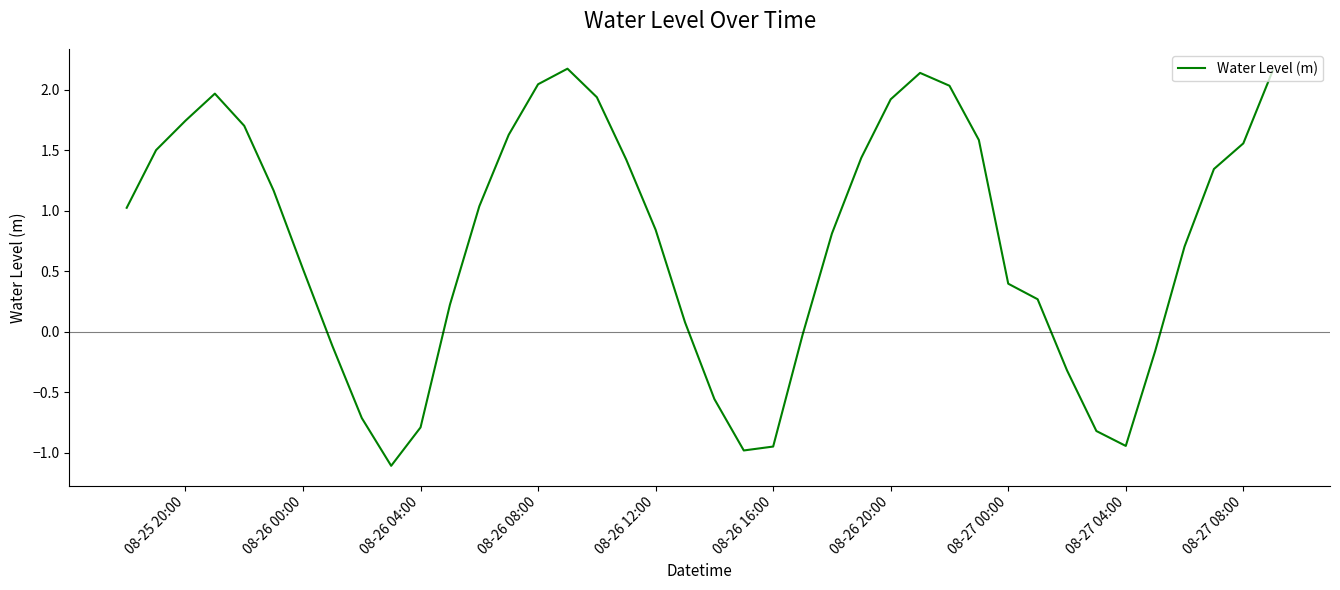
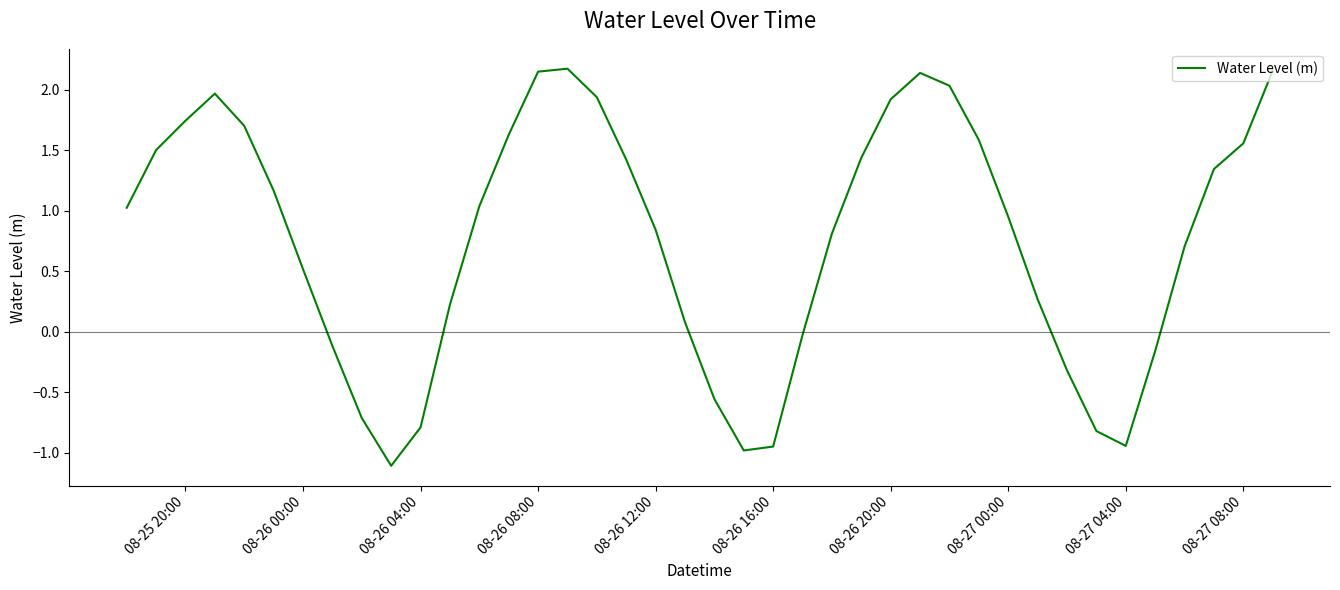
08-26 08:00: 2.05 -> 2.15
08-27 00:00: 0.40 -> 0.95
